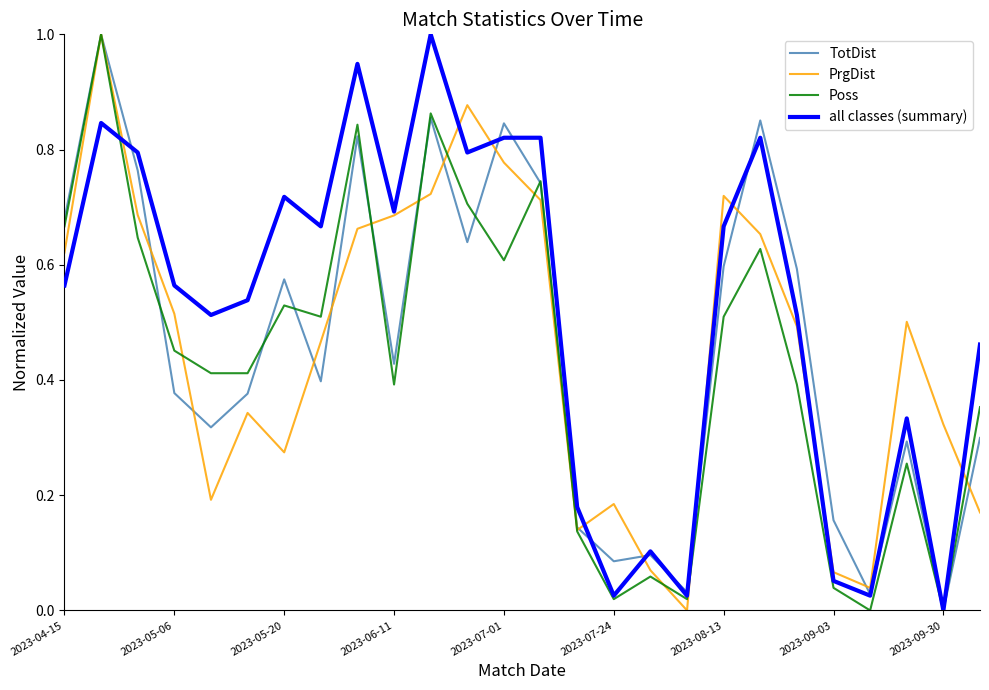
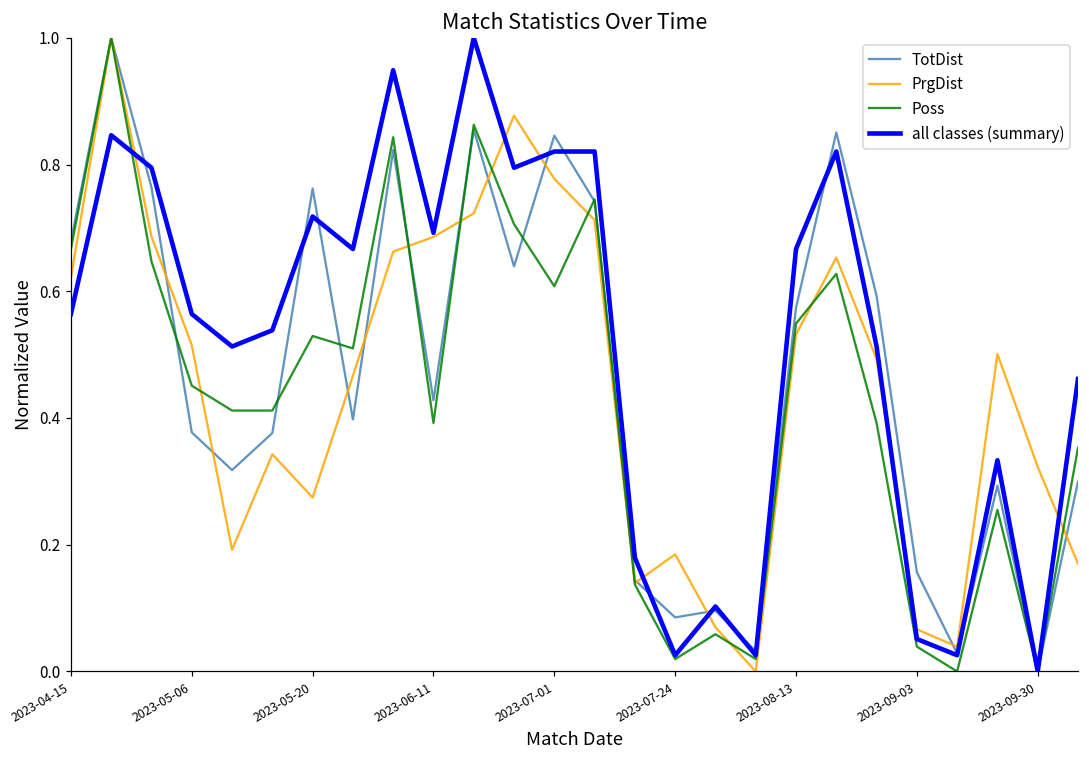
TotDist, 2023-05-20: 0.57 -> 0.76
TotDist, 2023-08-13: 0.60 -> 0.57
PrgDist, 2023-08-13: 0.72 -> 0.53
Poss, 2023-08-13: 0.51 -> 0.55
